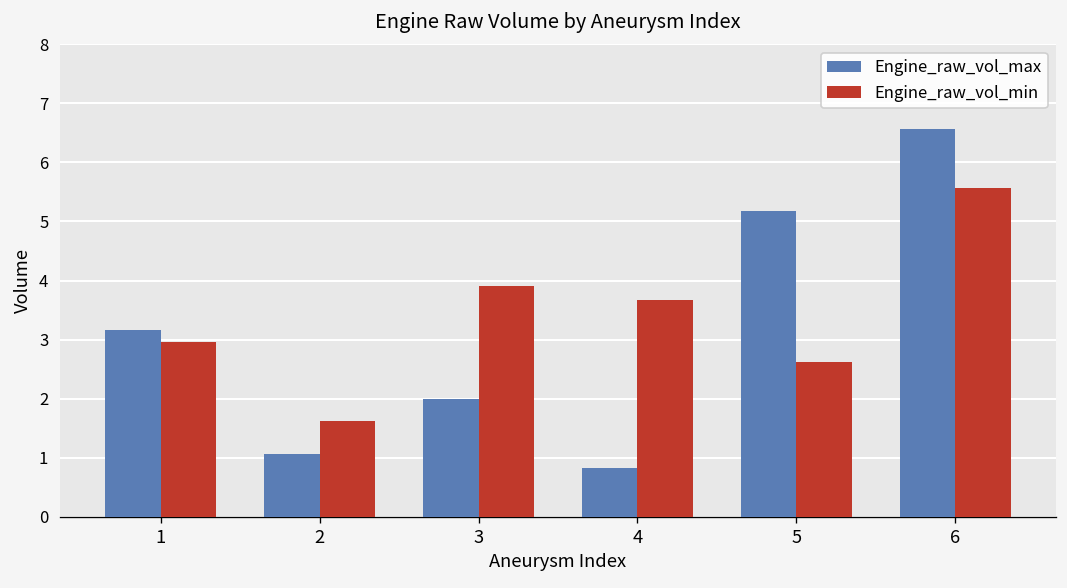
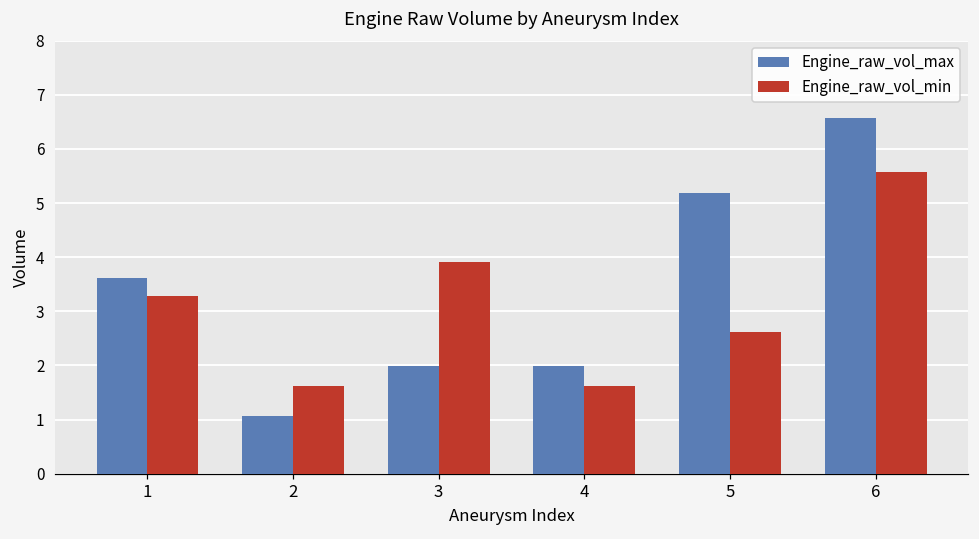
Engine_raw_vol_max, 1: 3.2 -> 3.6
Engine_raw_vol_min, 1: 3.0 -> 3.3
Engine_raw_vol_max, 4: 0.8 -> 2.0
Engine_raw_vol_min, 4: 3.7 -> 1.6
